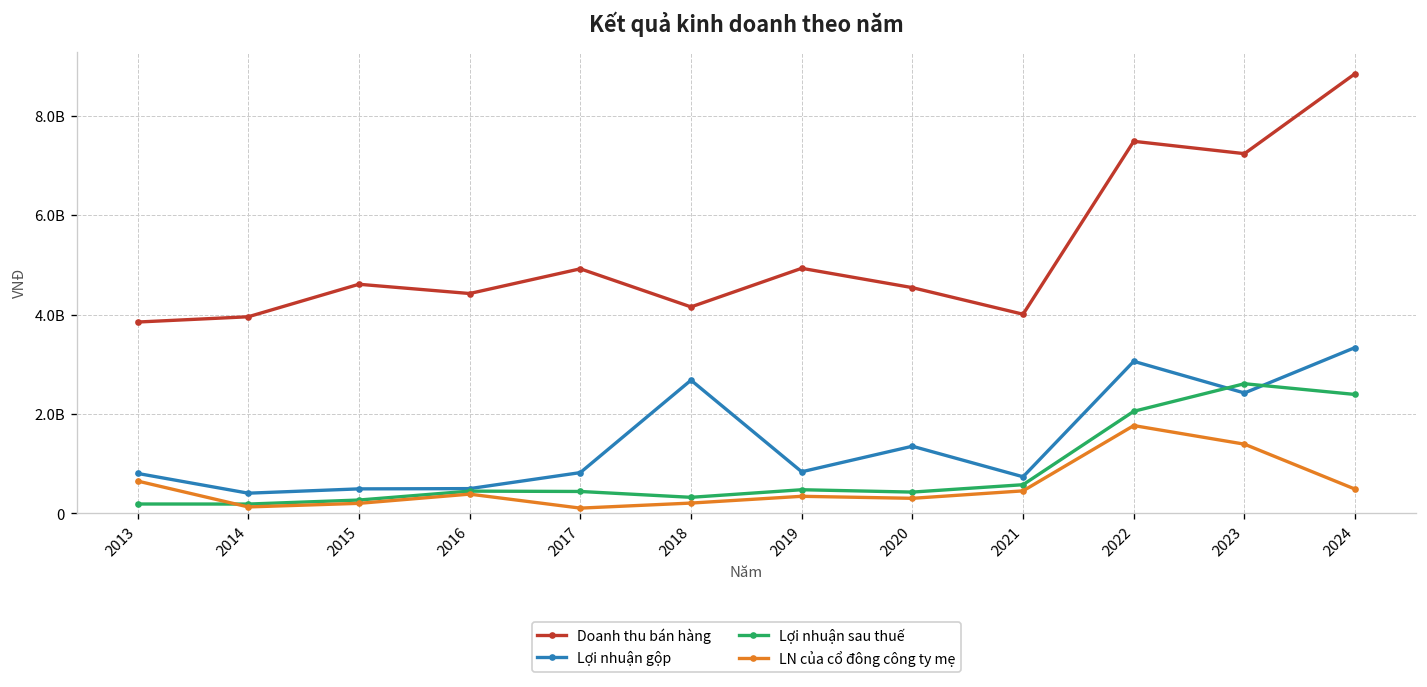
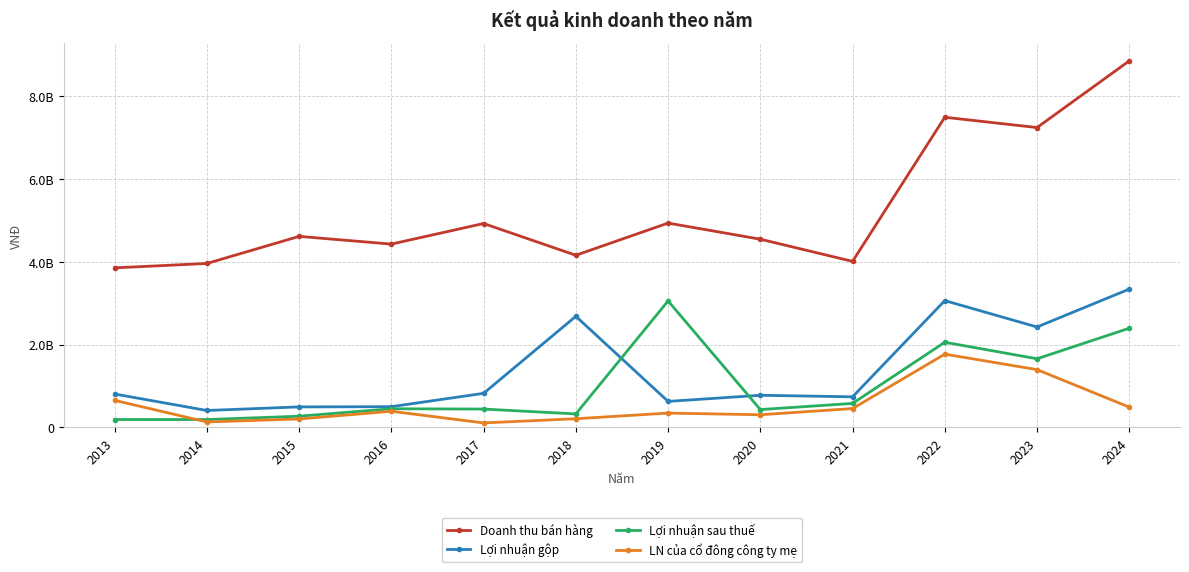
Lợi nhuận gộp, 2019: 800000000 -> 600000000
Lợi nhuận sau thuế, 2019: 500000000 -> 3100000000
Lợi nhuận gộp, 2020: 1400000000 -> 800000000
Lợi nhuận sau thuế, 2023: 2600000000 -> 1700000000
